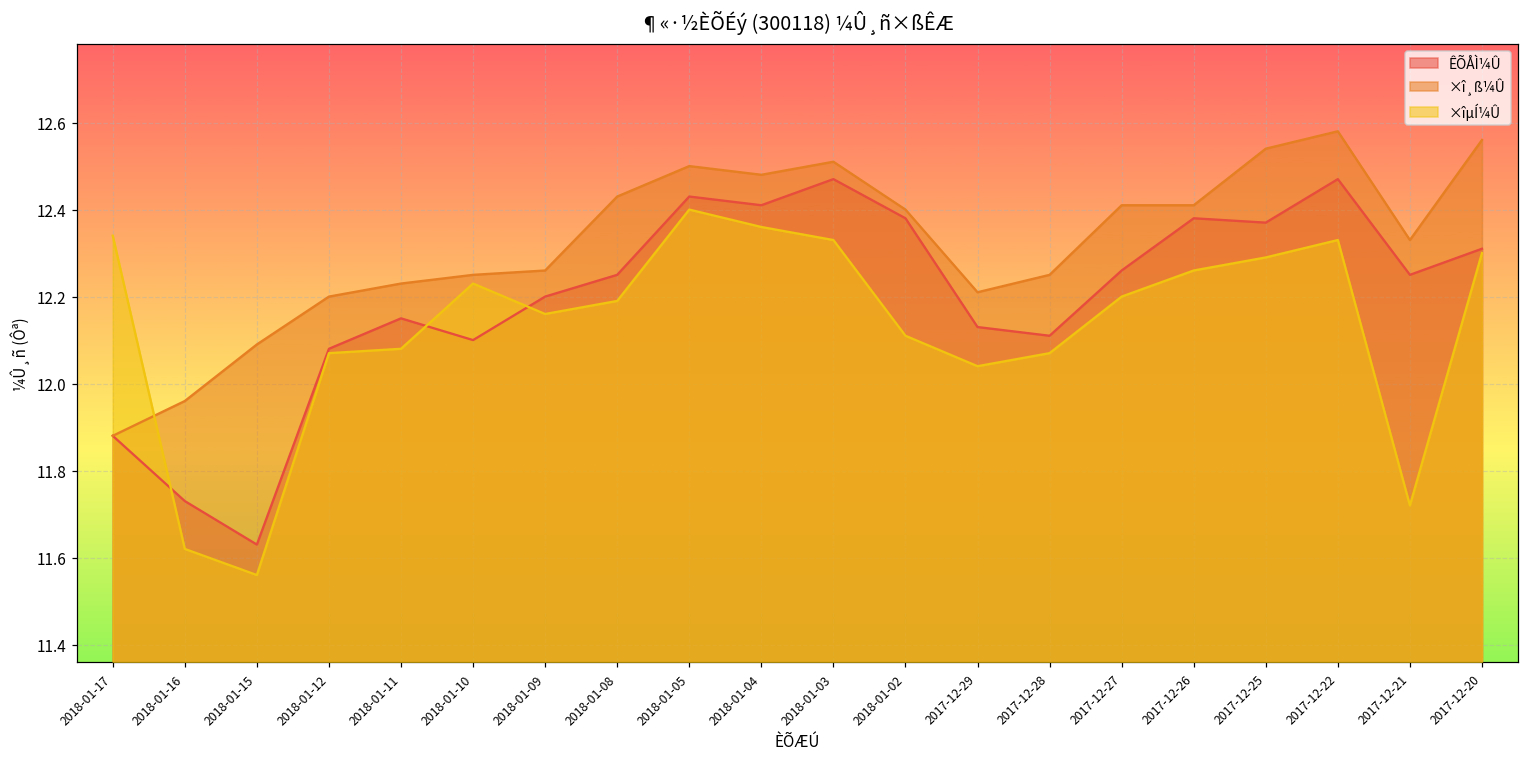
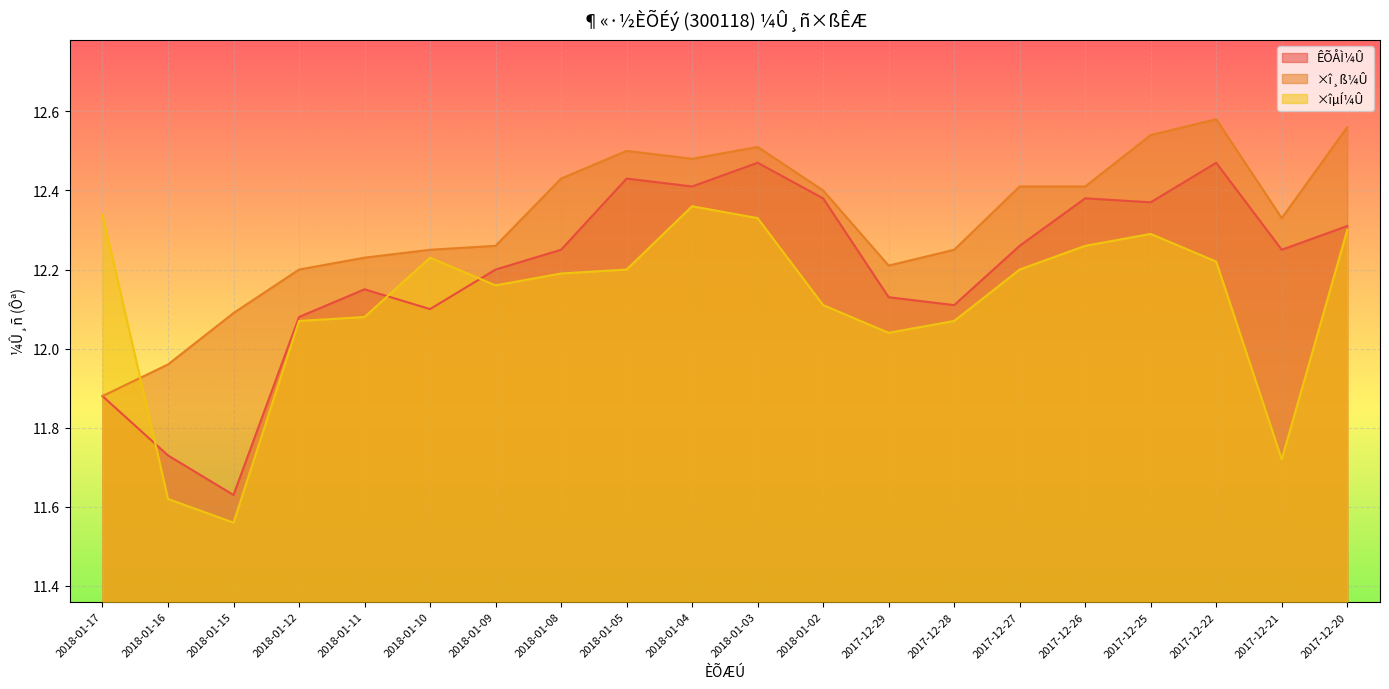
×îµÍ¼Û, 2018-01-05: 12.4 -> 12.2
×îµÍ¼Û, 2017-12-22: 12.33 -> 12.22
